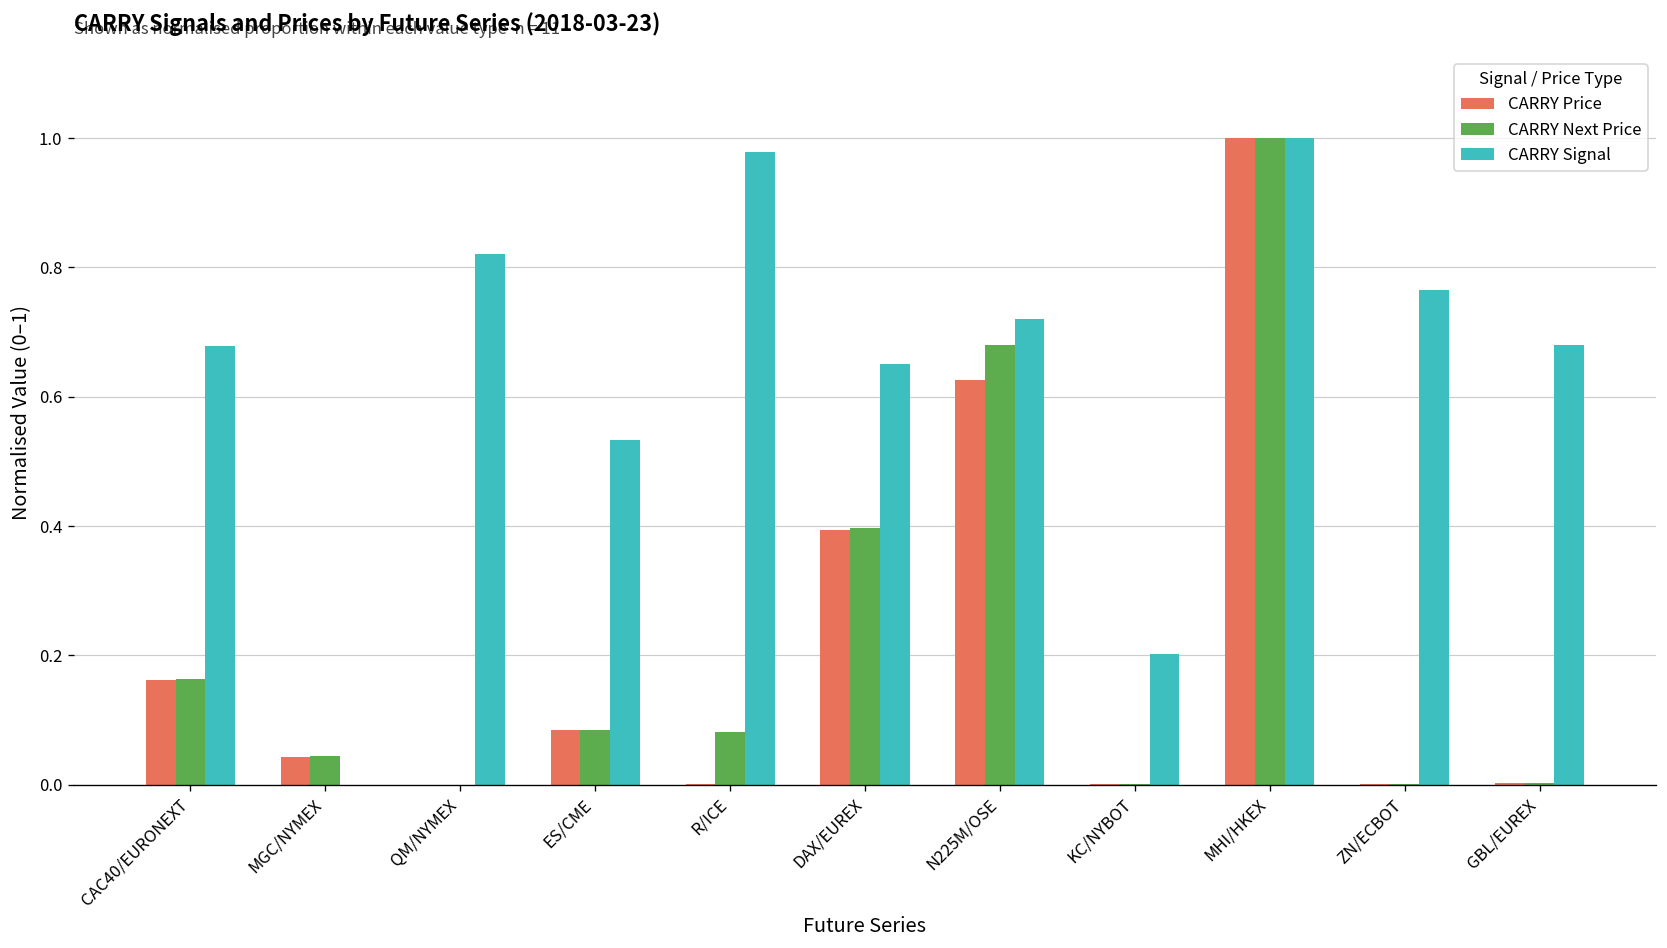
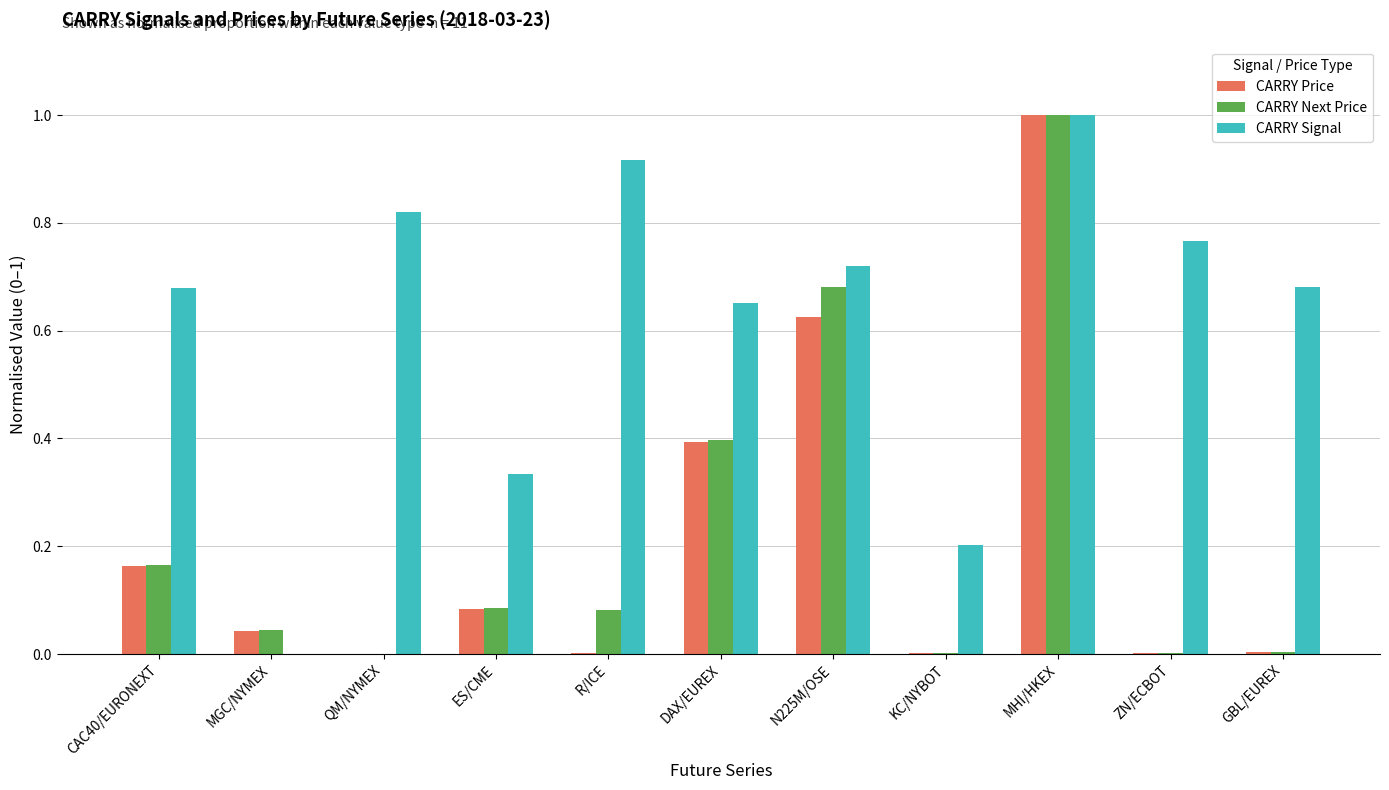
CARRY Signal, ES/CME: 0.53 -> 0.33
CARRY Signal, R/ICE: 0.98 -> 0.92
